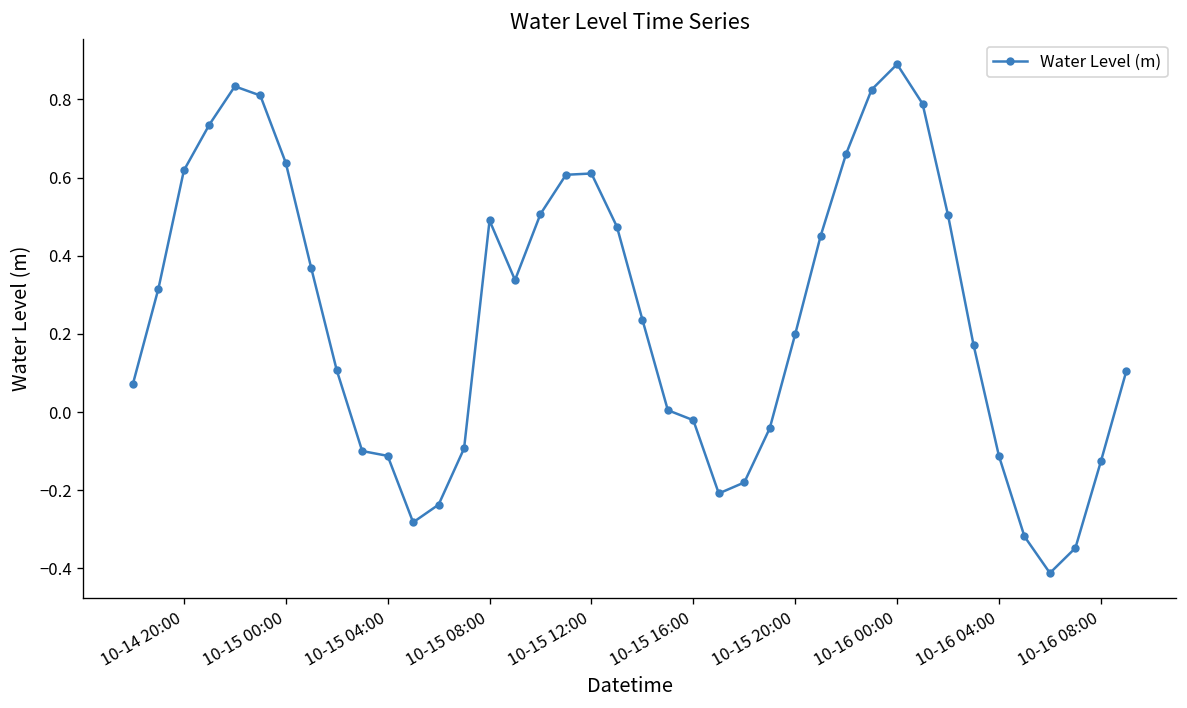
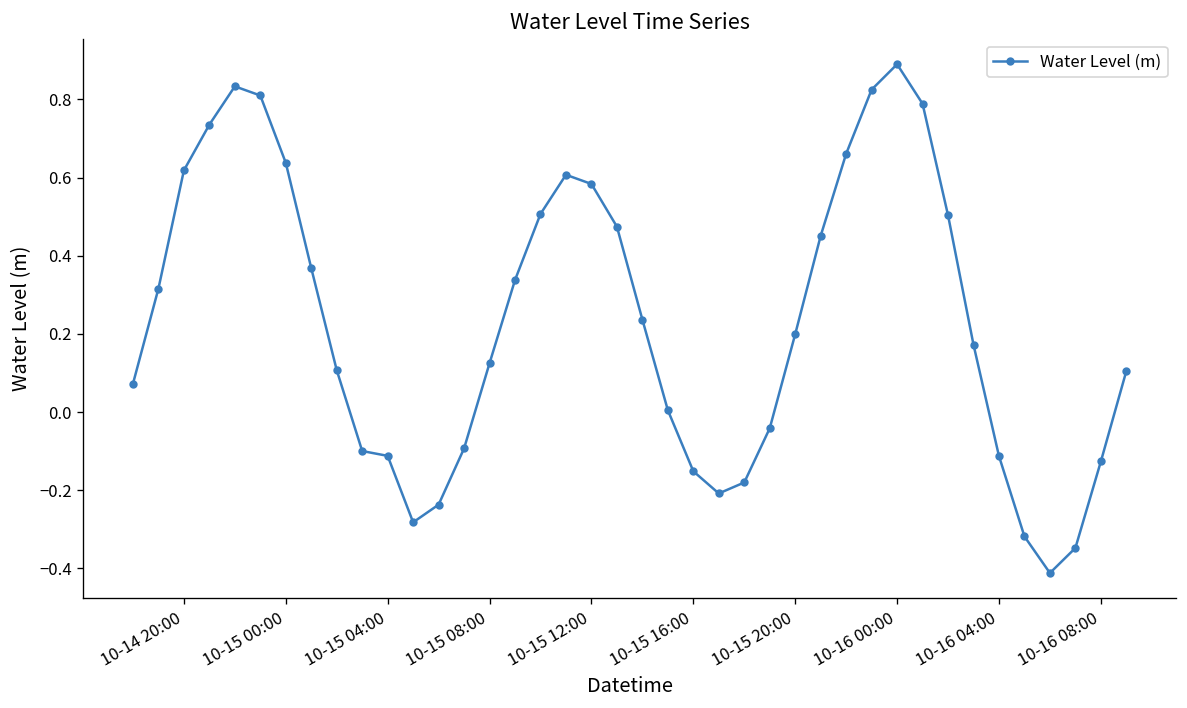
10-15 08:00: 0.49 -> 0.13
10-15 12:00: 0.61 -> 0.58
10-15 16:00: -0.02 -> -0.15
